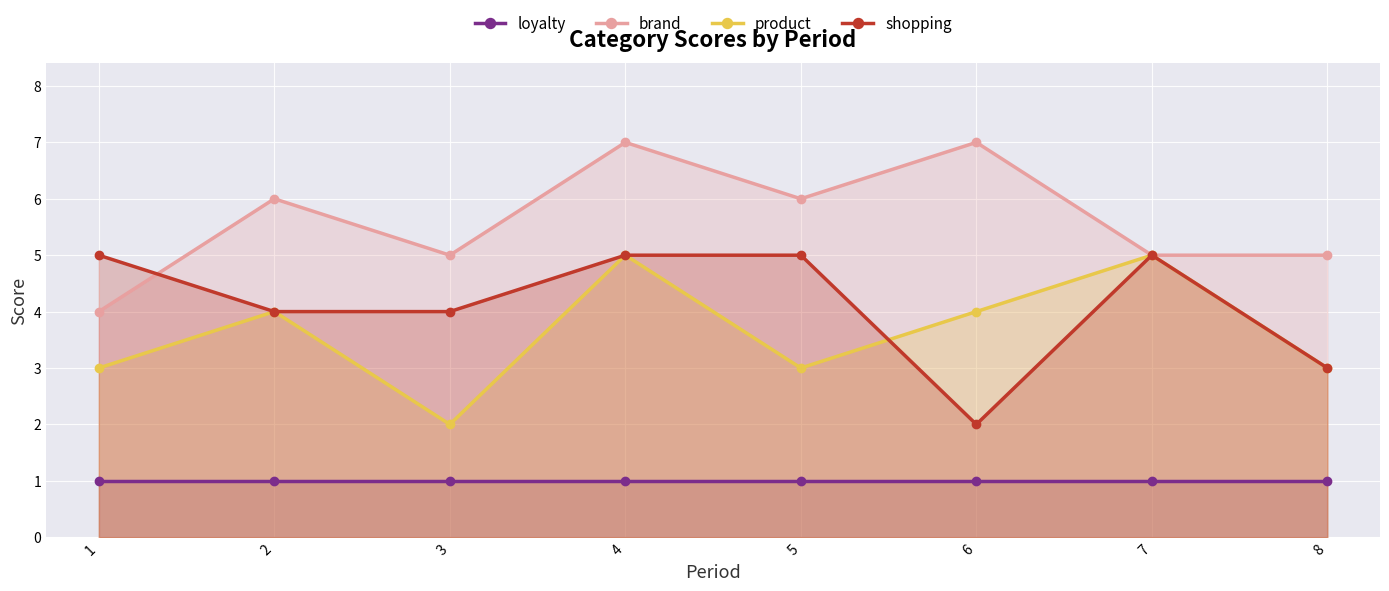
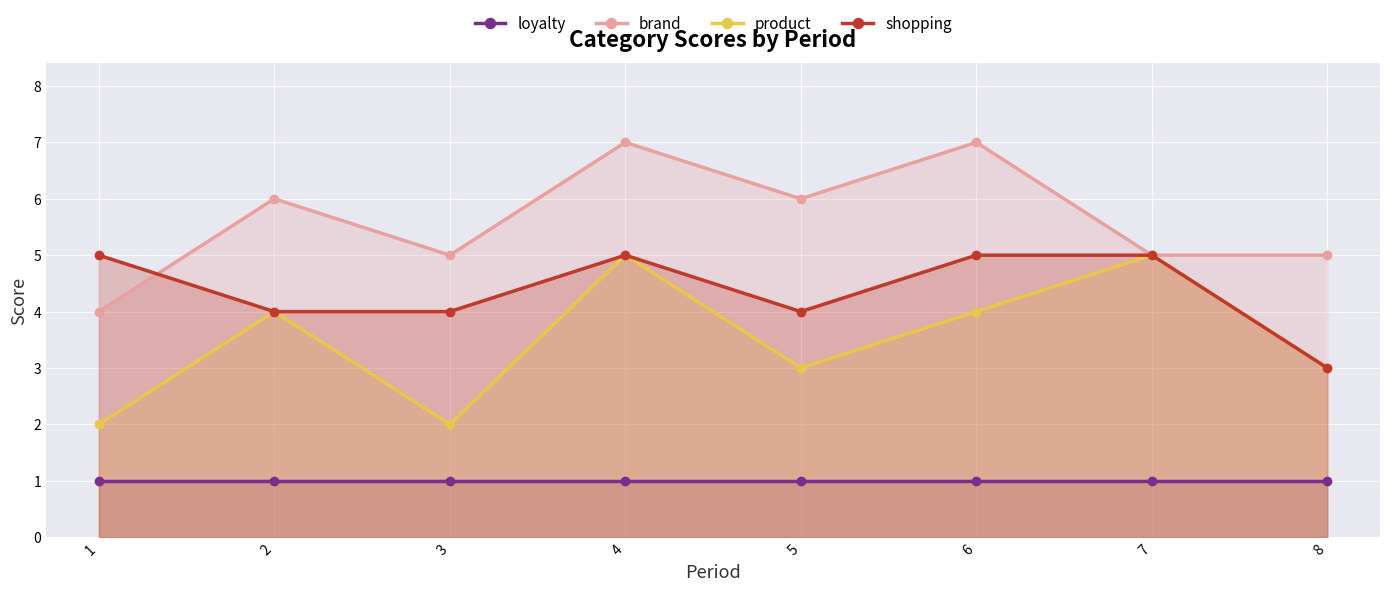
product, 1: 3 -> 2
shopping, 5: 5 -> 4
shopping, 6: 2 -> 5
